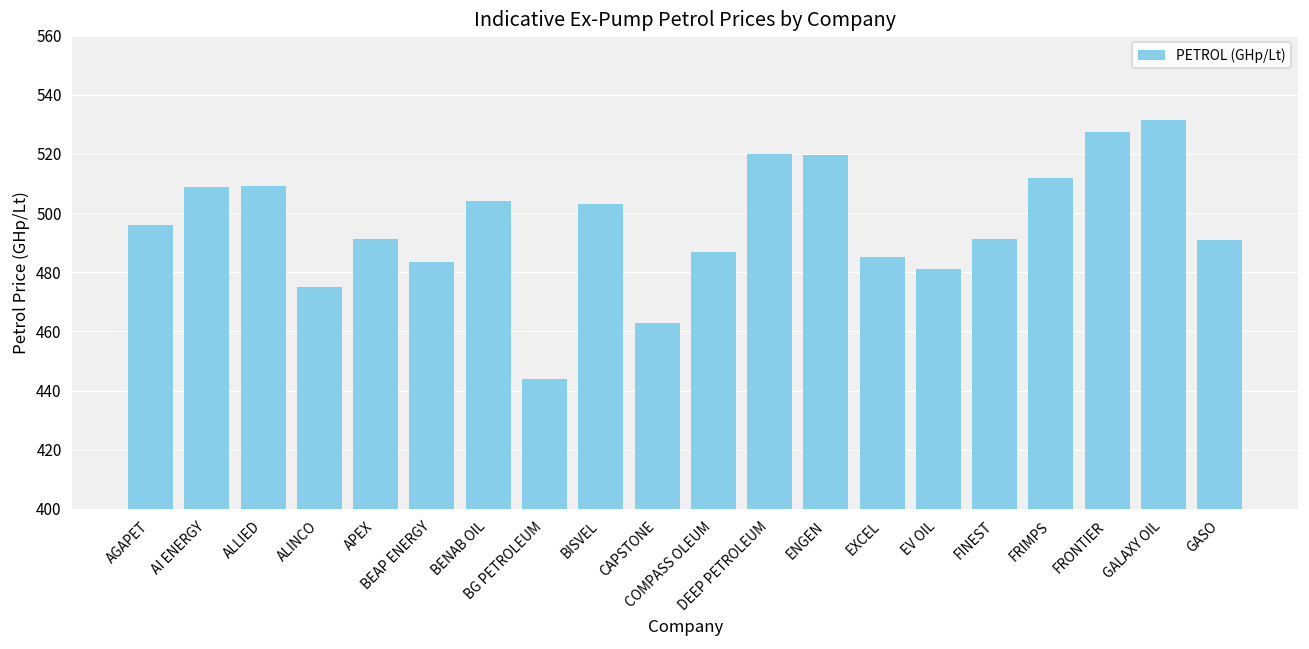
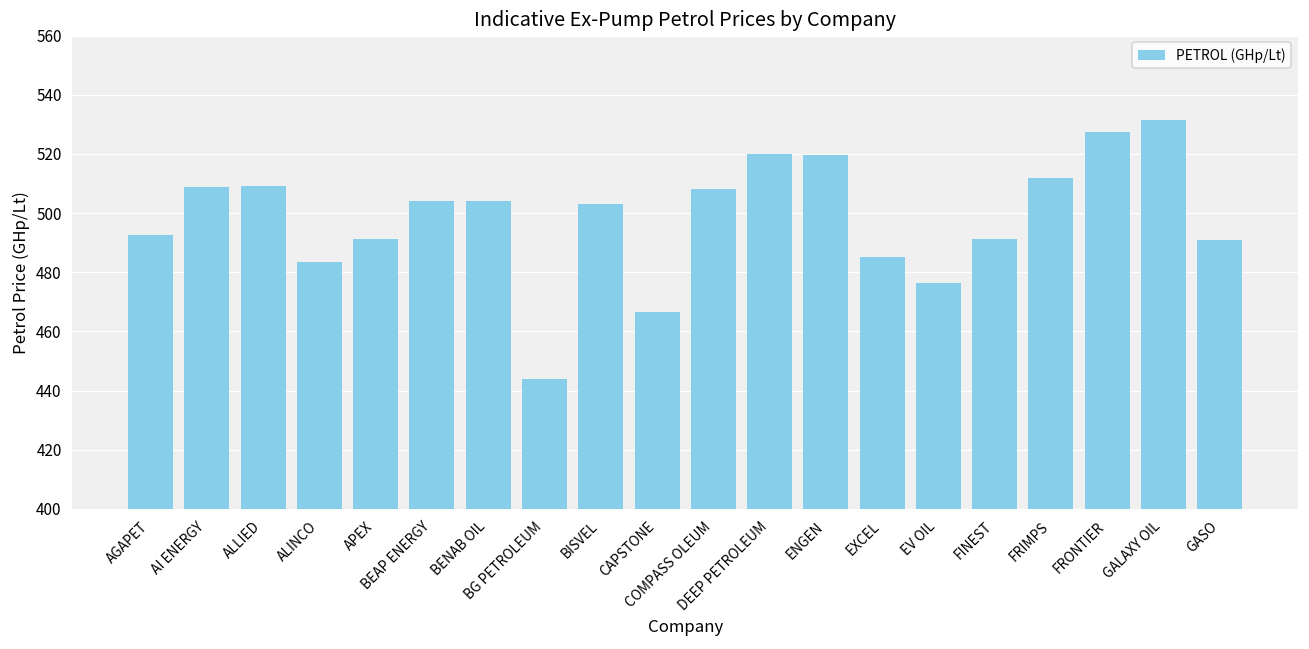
AGAPET: 496 -> 493
ALINCO: 475 -> 484
BEAP ENERGY: 484 -> 504
CAPSTONE: 463 -> 467
COMPASS OLEUM: 487 -> 508
EV OIL: 481 -> 476
